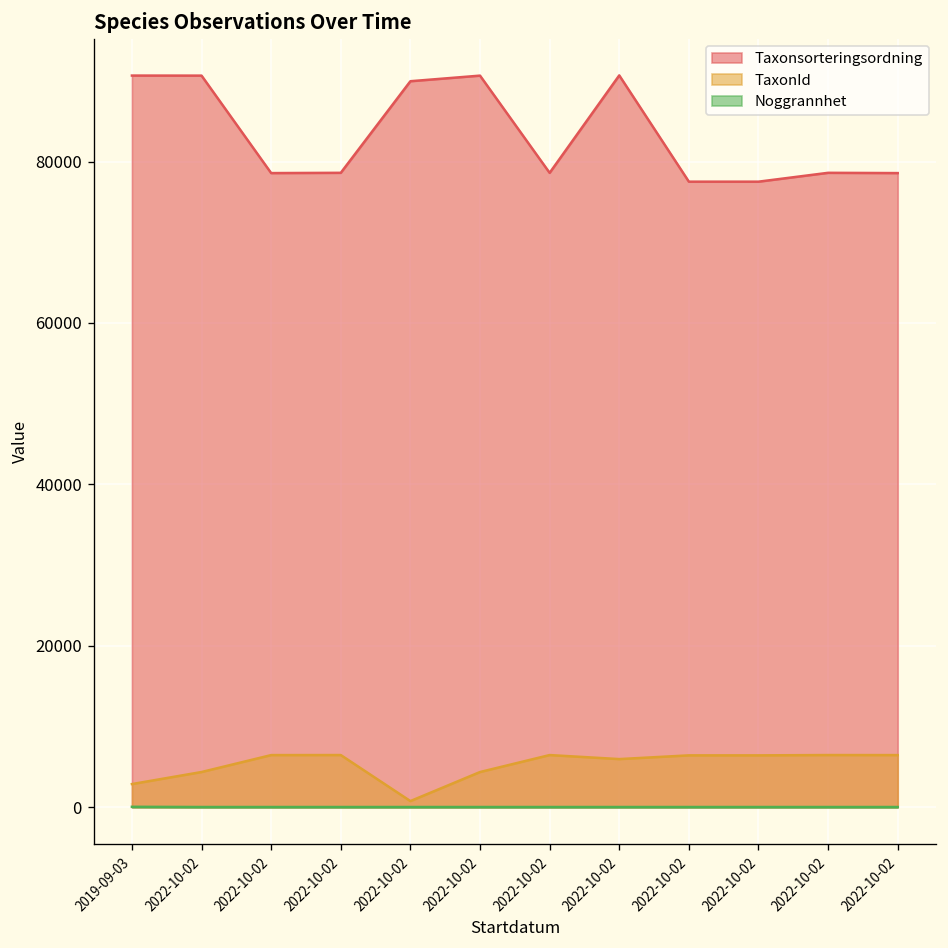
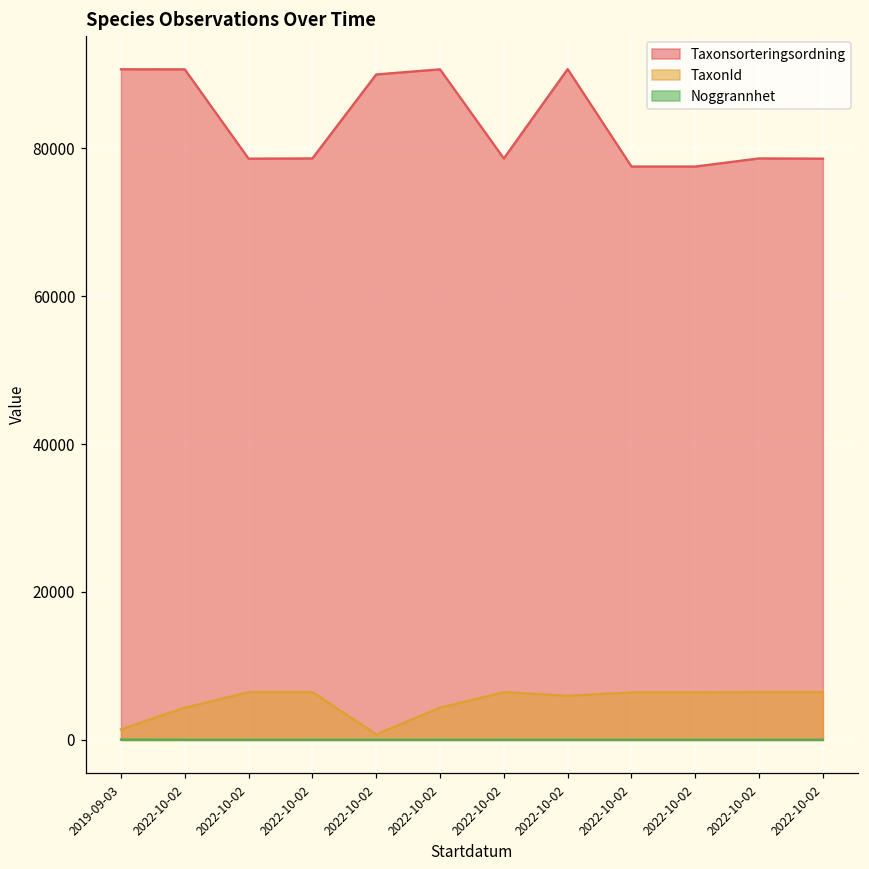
TaxonId, 2019-09-03: 3000 -> 1000
